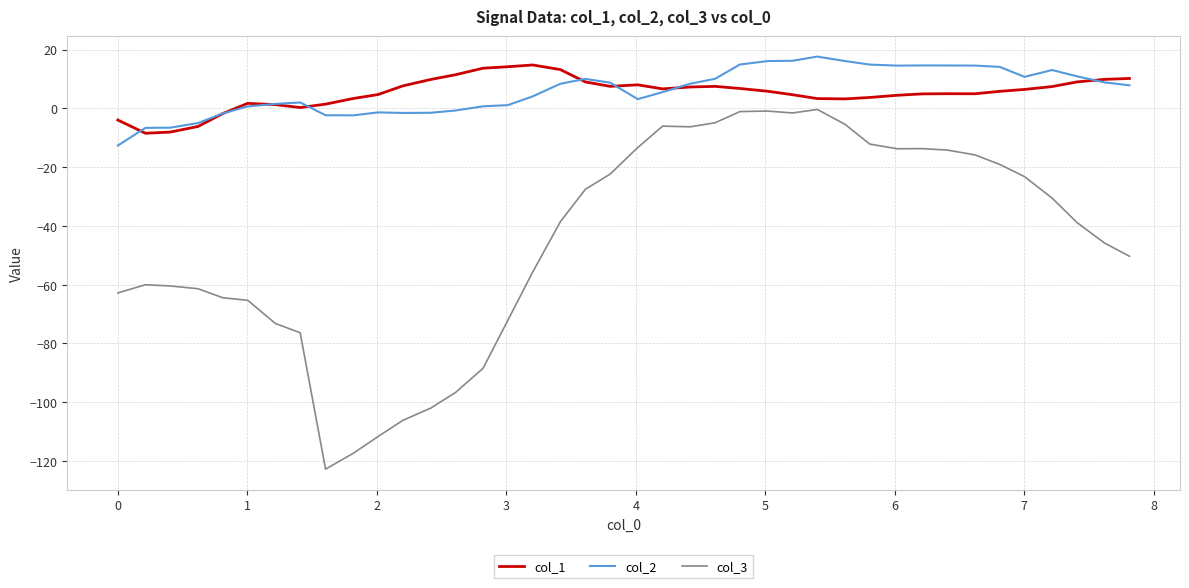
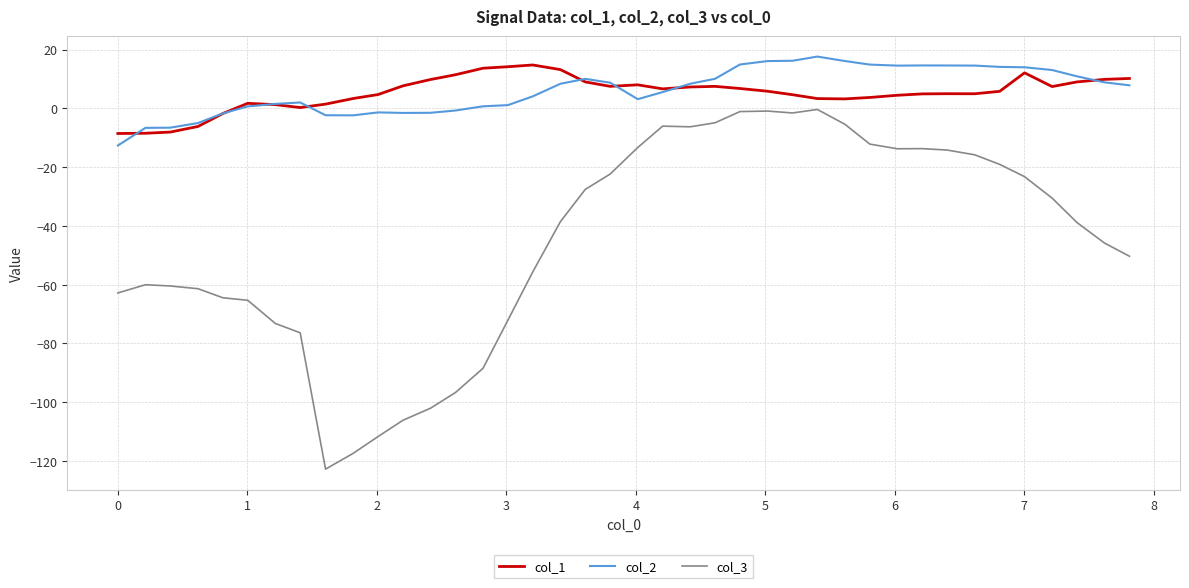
col_1, 0: -4 -> -9
col_1, 7: 6 -> 12
col_2, 7: 11 -> 14
